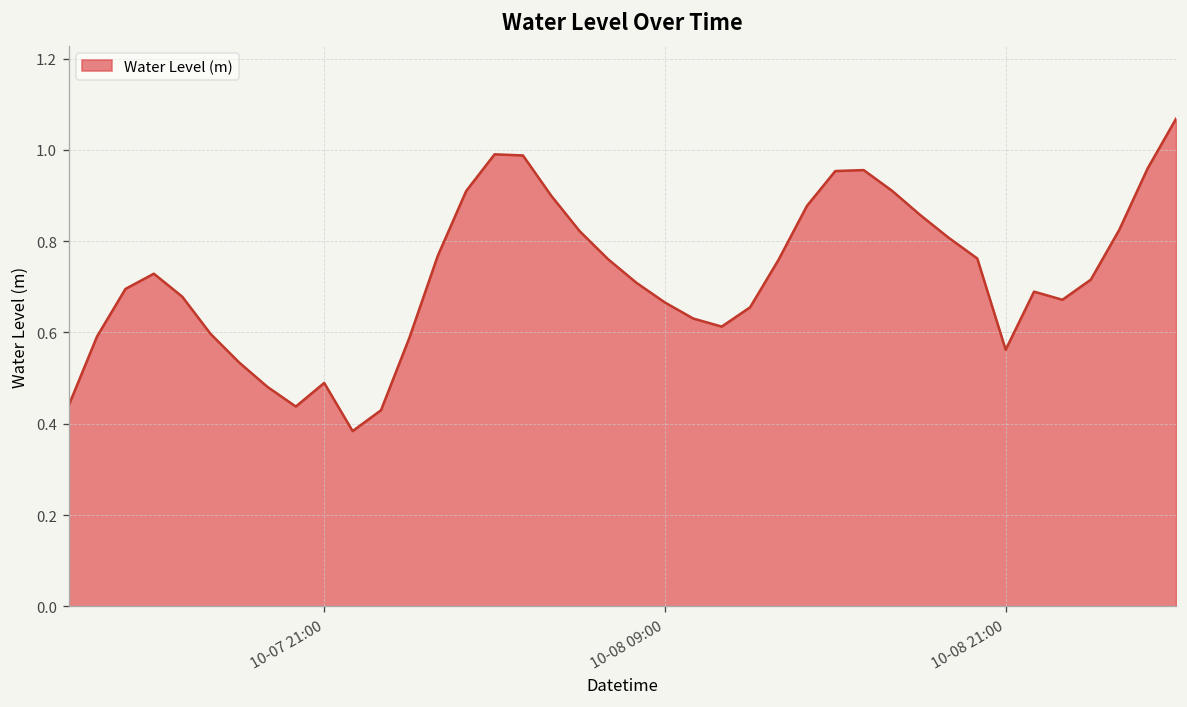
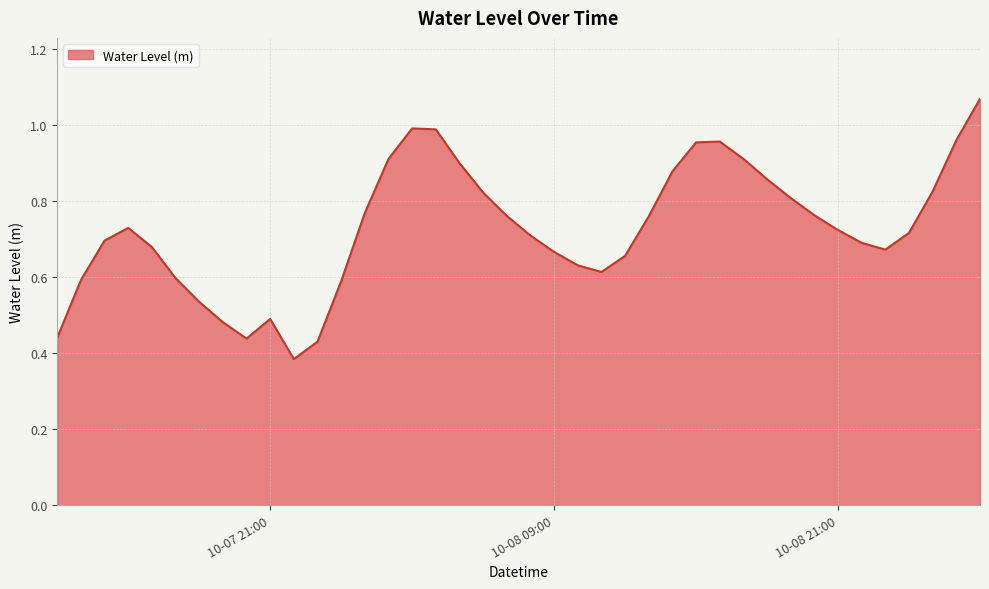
10-08 21:00: 0.56 -> 0.72
